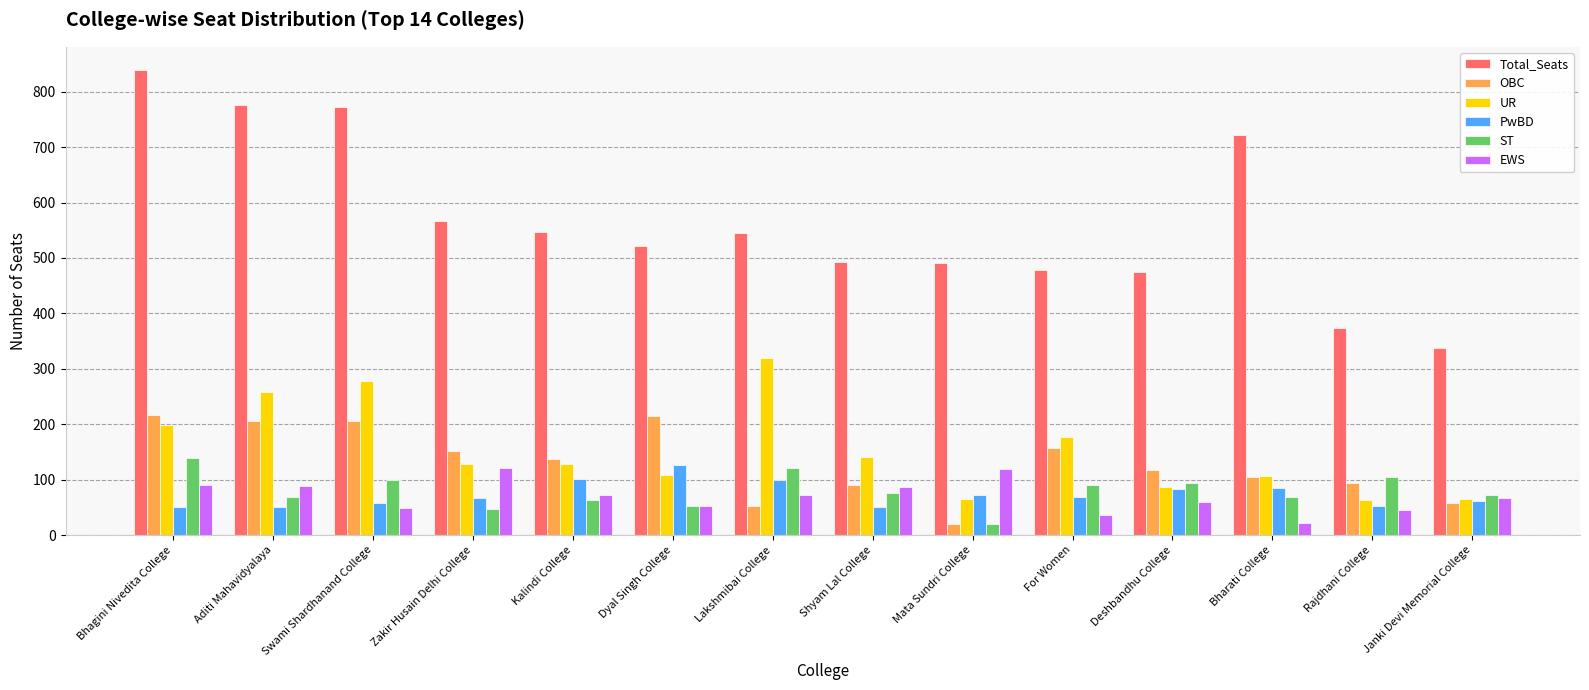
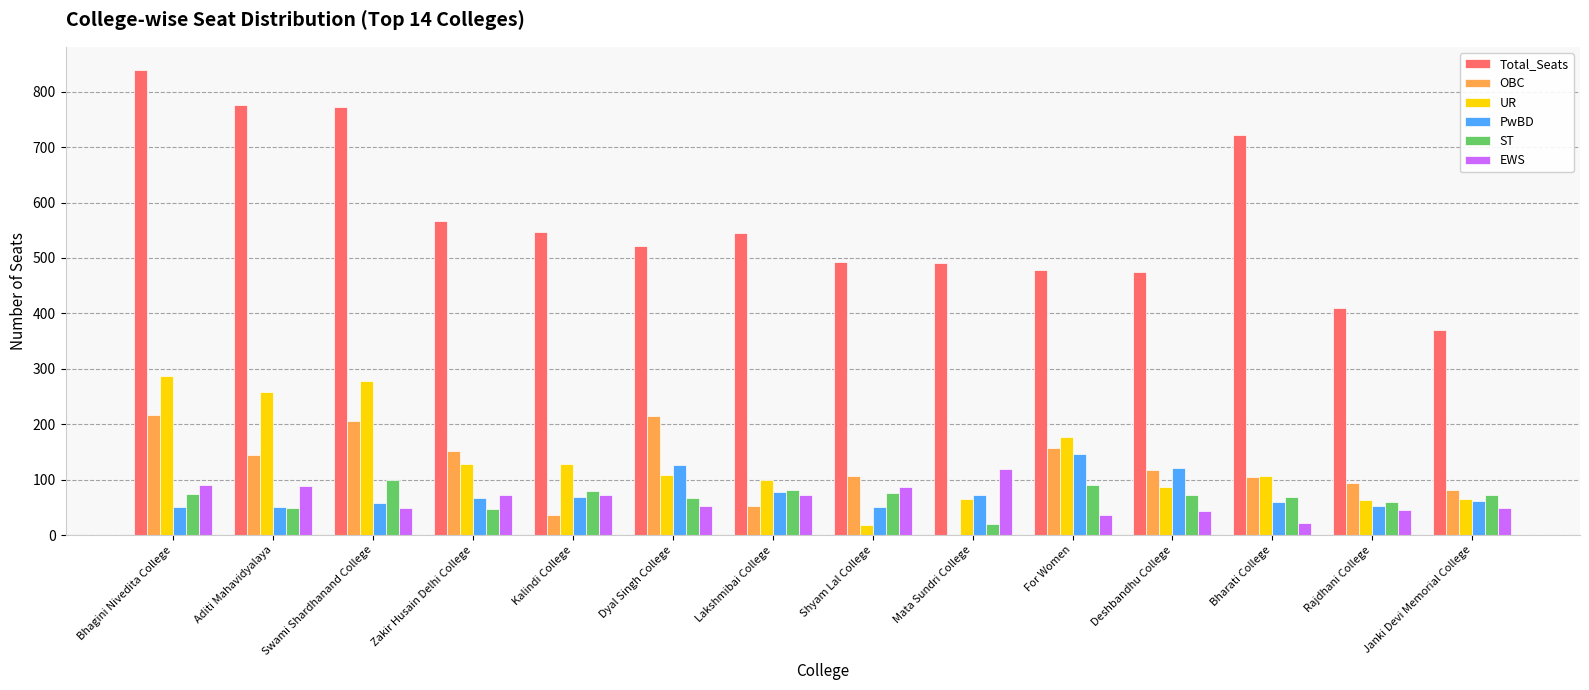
UR, Bhagini Nivedita College: 200 -> 290
ST, Bhagini Nivedita College: 140 -> 70
OBC, Aditi Mahavidyalaya: 210 -> 150
ST, Aditi Mahavidyalaya: 70 -> 50
EWS, Zakir Husain Delhi College: 120 -> 70
OBC, Kalindi College: 140 -> 40
PwBD, Kalindi College: 100 -> 70
ST, Kalindi College: 60 -> 80
ST, Dyal Singh College: 50 -> 70
UR, Lakshmibai College: 320 -> 100
PwBD, Lakshmibai College: 100 -> 80
ST, Lakshmibai College: 120 -> 80
OBC, Shyam Lal College: 90 -> 110
UR, Shyam Lal College: 140 -> 20
OBC, Mata Sundri College: 20 -> 0
PwBD, For Women: 70 -> 150
PwBD, Deshbandhu College: 80 -> 120
ST, Deshbandhu College: 90 -> 70
EWS, Deshbandhu College: 60 -> 40
PwBD, Bharati College: 90 -> 60
Total_Seats, Rajdhani College: 370 -> 410
ST, Rajdhani College: 100 -> 60
Total_Seats, Janki Devi Memorial College: 340 -> 370
OBC, Janki Devi Memorial College: 60 -> 80
EWS, Janki Devi Memorial College: 70 -> 50
